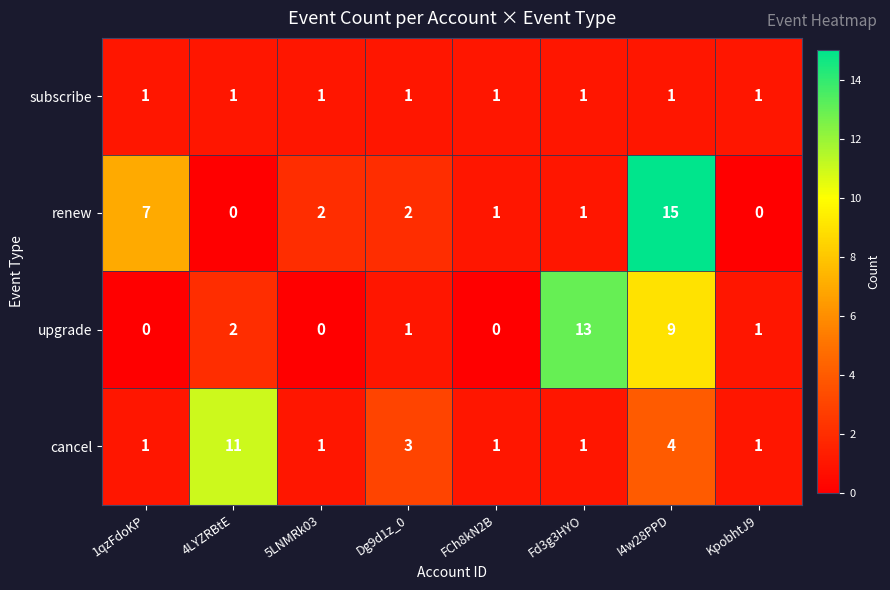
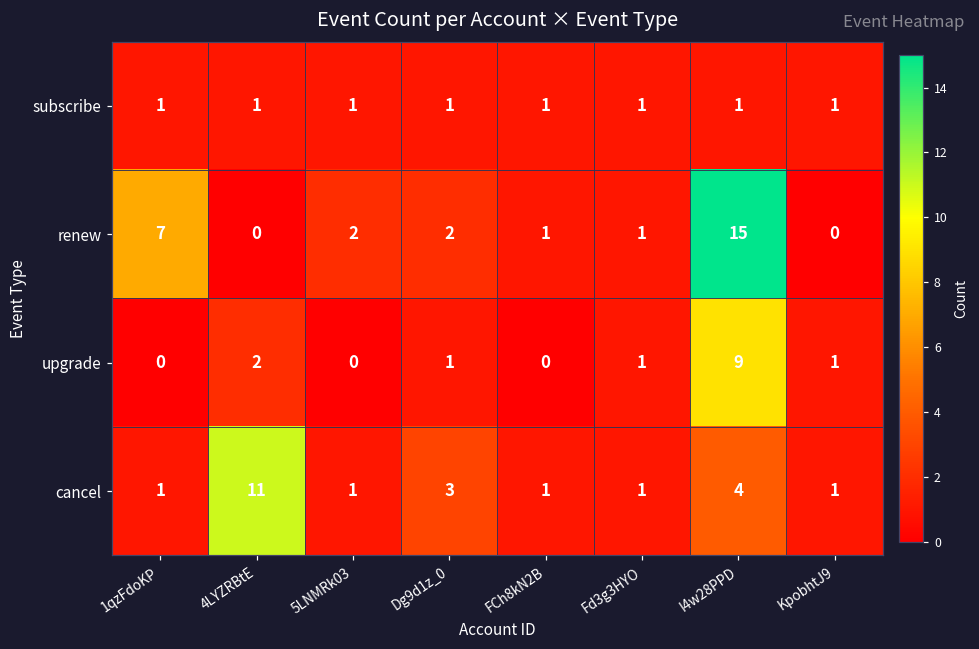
upgrade, Fd3g3HYO: 13 -> 1
